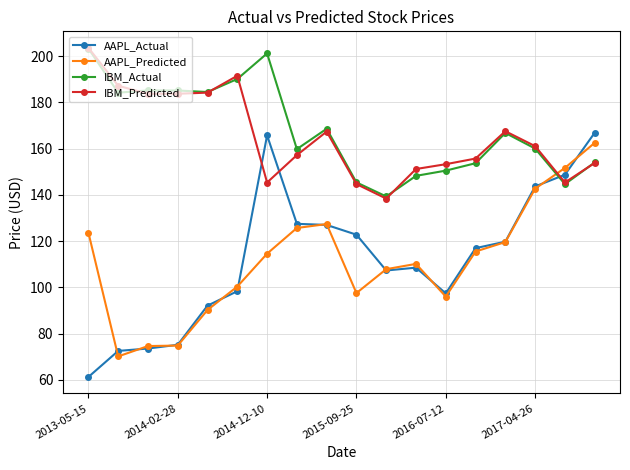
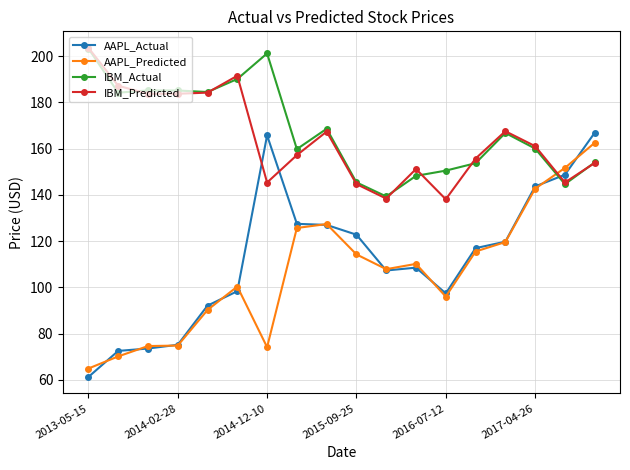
AAPL_Predicted, 2013-05-15: 124 -> 65
AAPL_Predicted, 2014-12-10: 115 -> 74
AAPL_Predicted, 2015-09-25: 98 -> 114
IBM_Predicted, 2016-07-12: 153 -> 138
